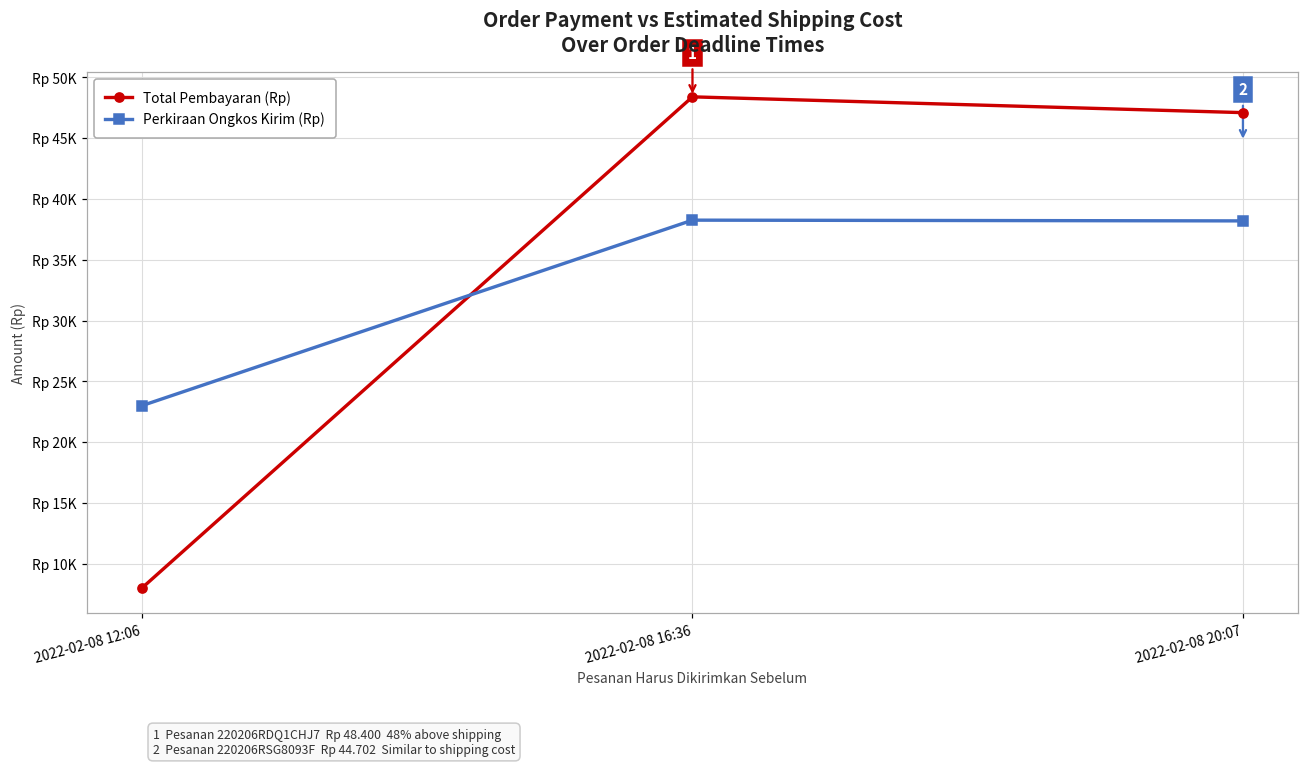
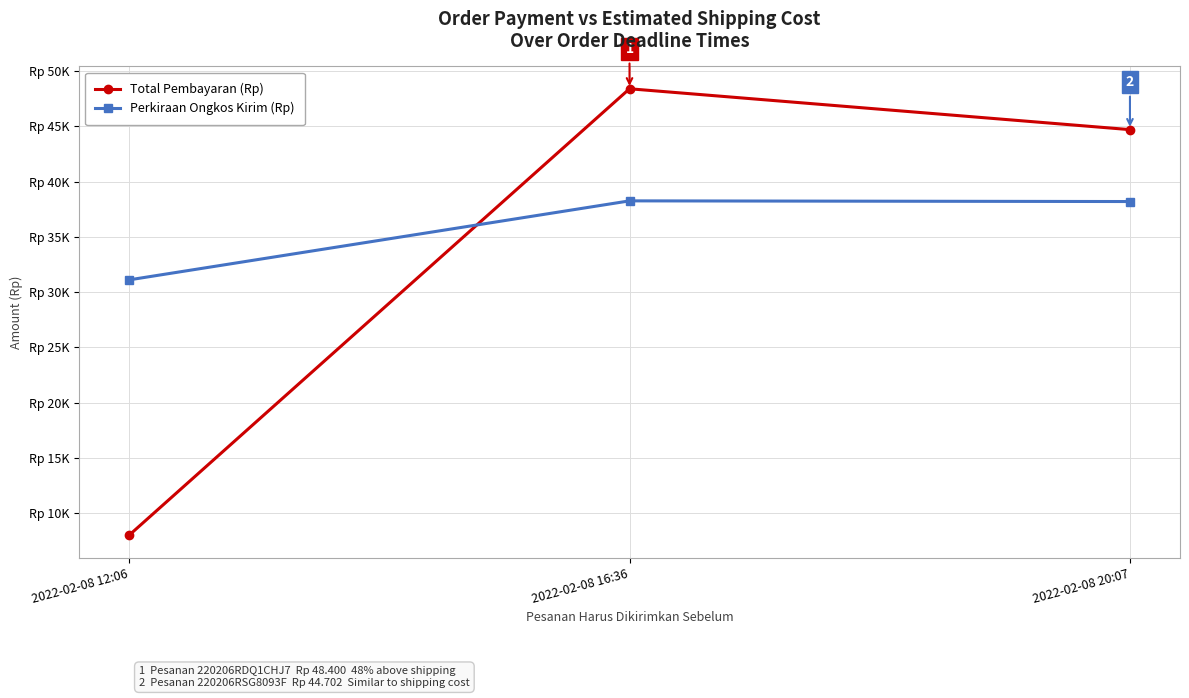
Perkiraan Ongkos Kirim (Rp), 2022-02-08 12:06: Rp 23000 -> Rp 31100
Total Pembayaran (Rp), 2022-02-08 20:07: Rp 47100 -> Rp 44700
